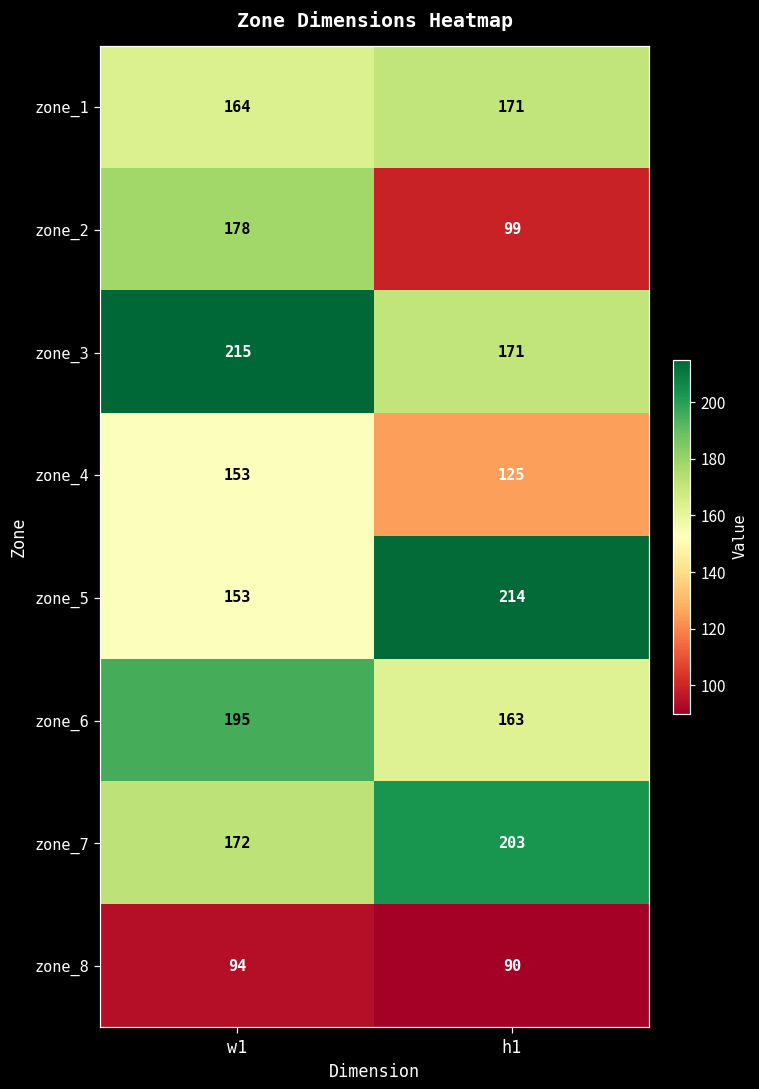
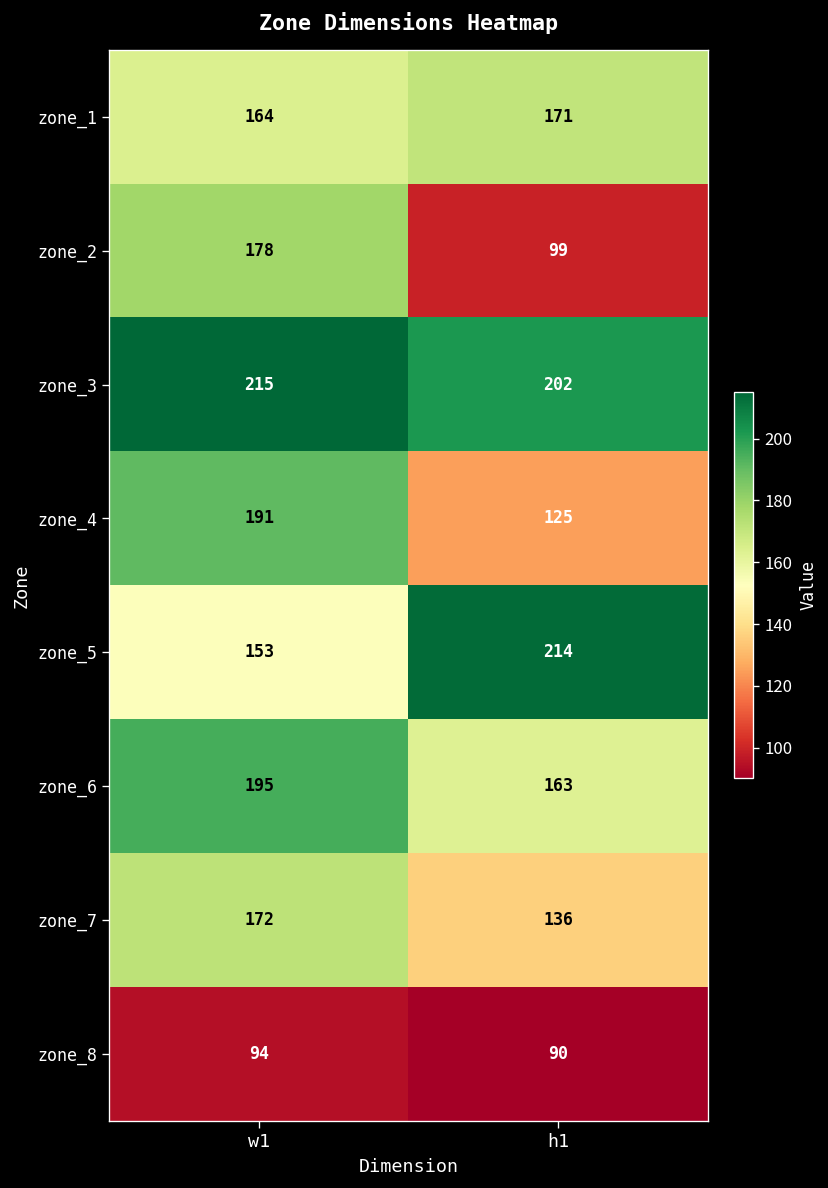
zone_3, h1: 171 -> 202
zone_4, w1: 153 -> 191
zone_7, h1: 203 -> 136
